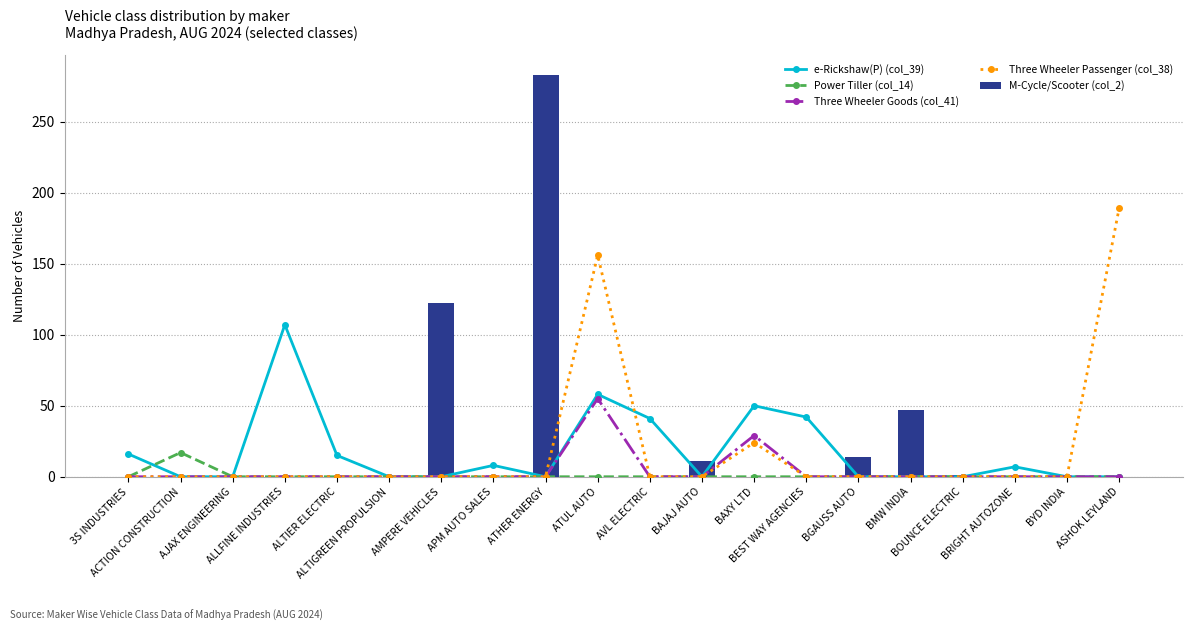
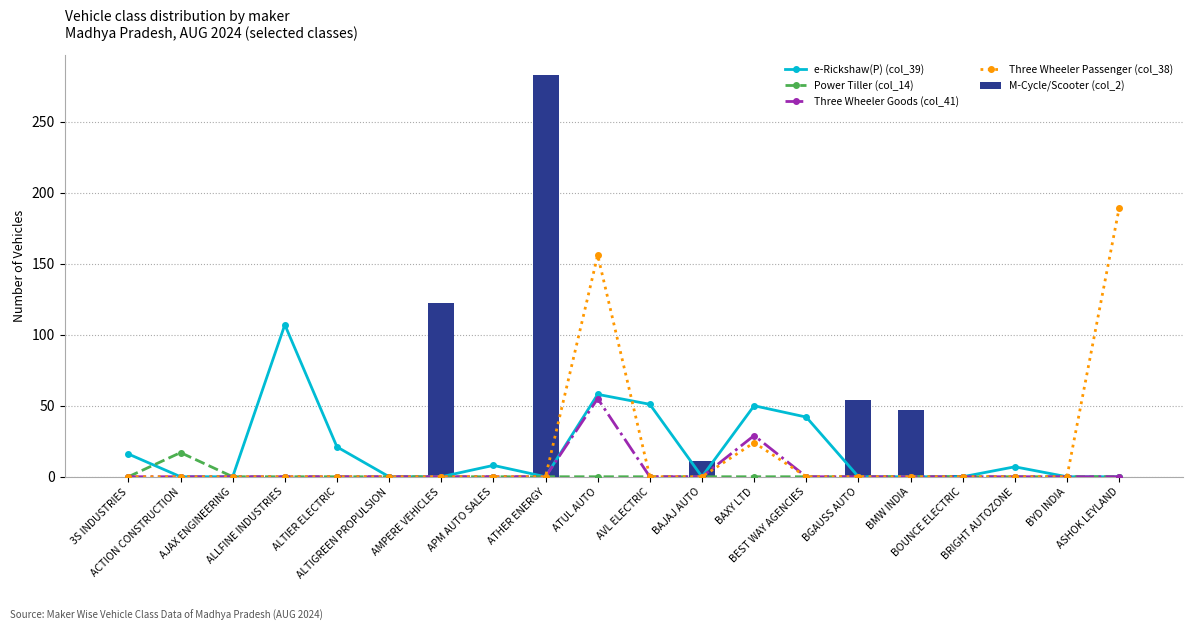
e-Rickshaw(P) (col_39), ALTIER ELECTRIC: 15 -> 21
e-Rickshaw(P) (col_39), AVL ELECTRIC: 41 -> 51
M-Cycle/Scooter (col_2), BGAUSS AUTO: 14 -> 54
